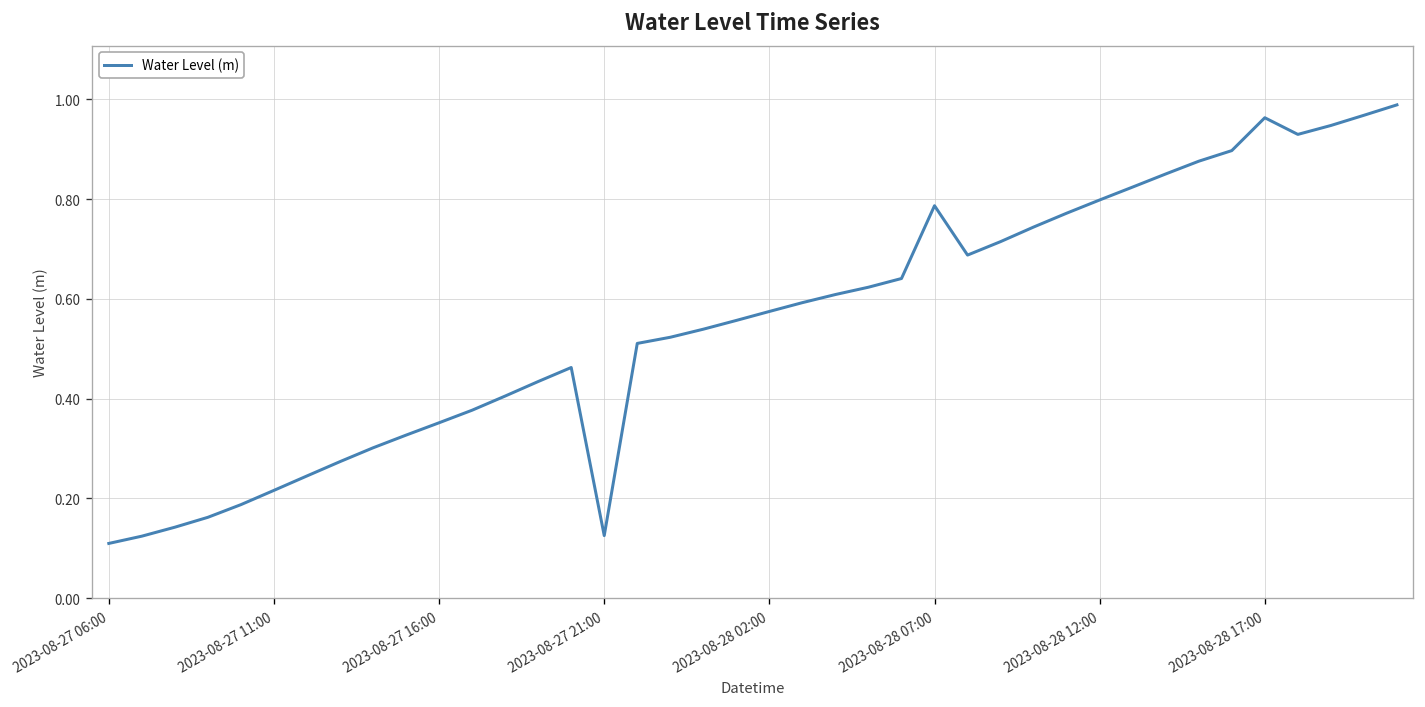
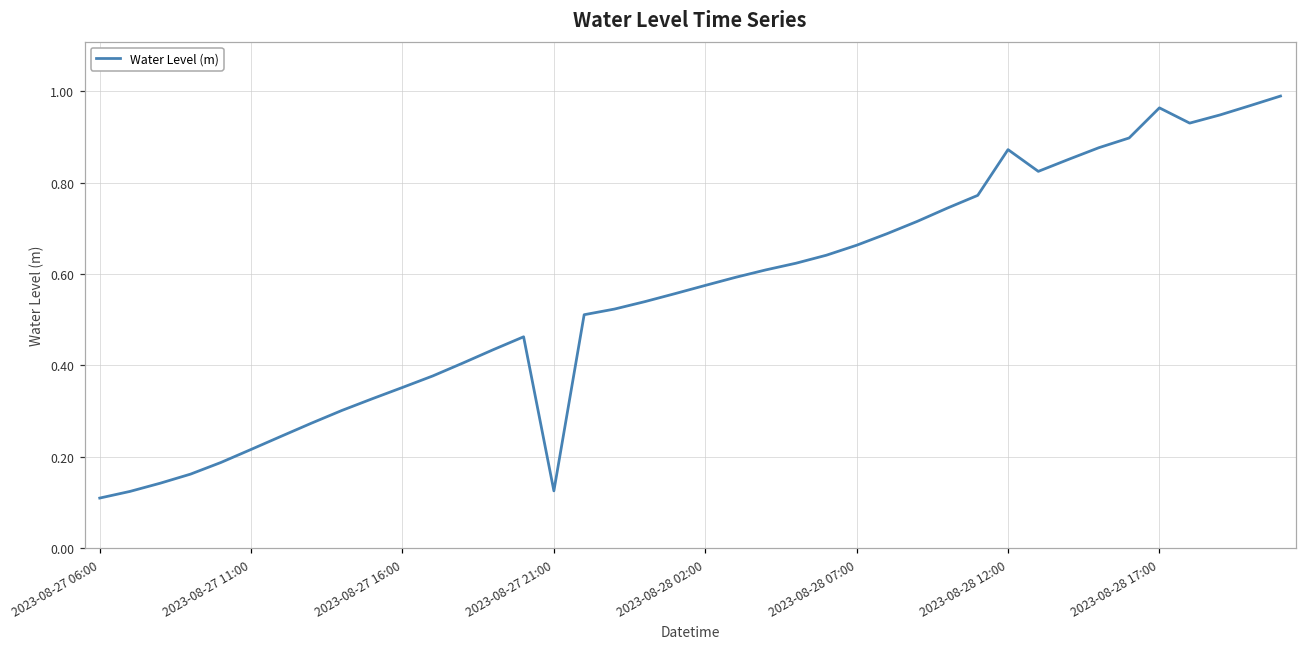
2023-08-28 07:00: 0.79 -> 0.66
2023-08-28 12:00: 0.80 -> 0.87
